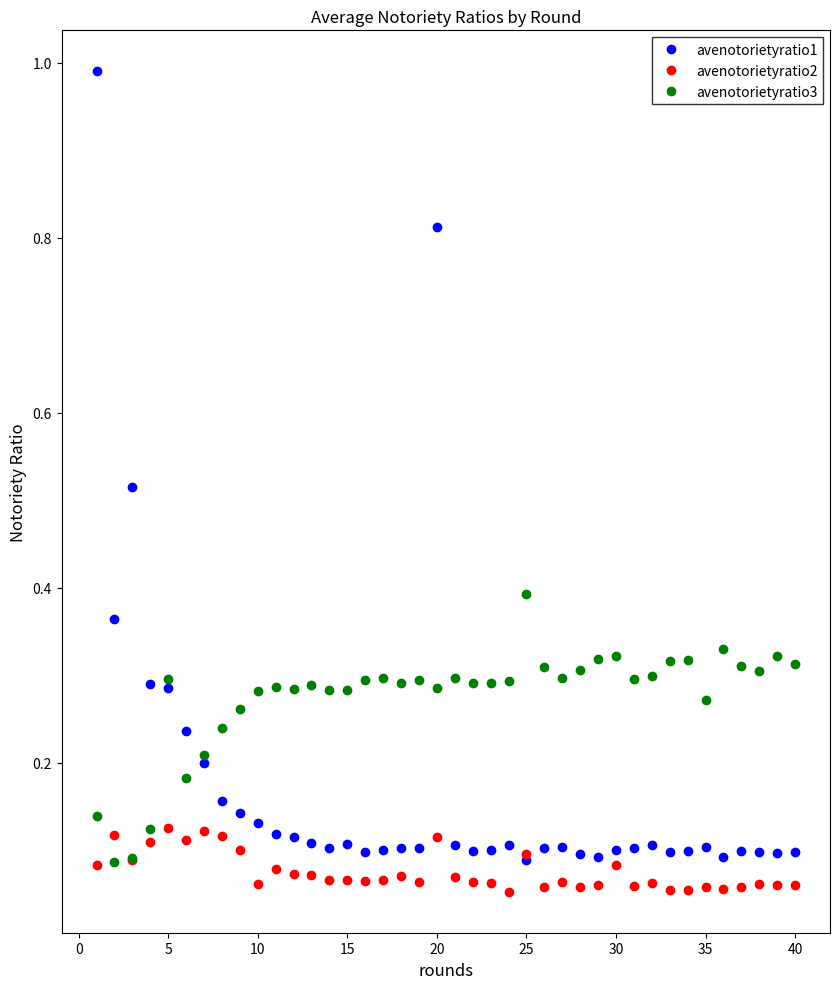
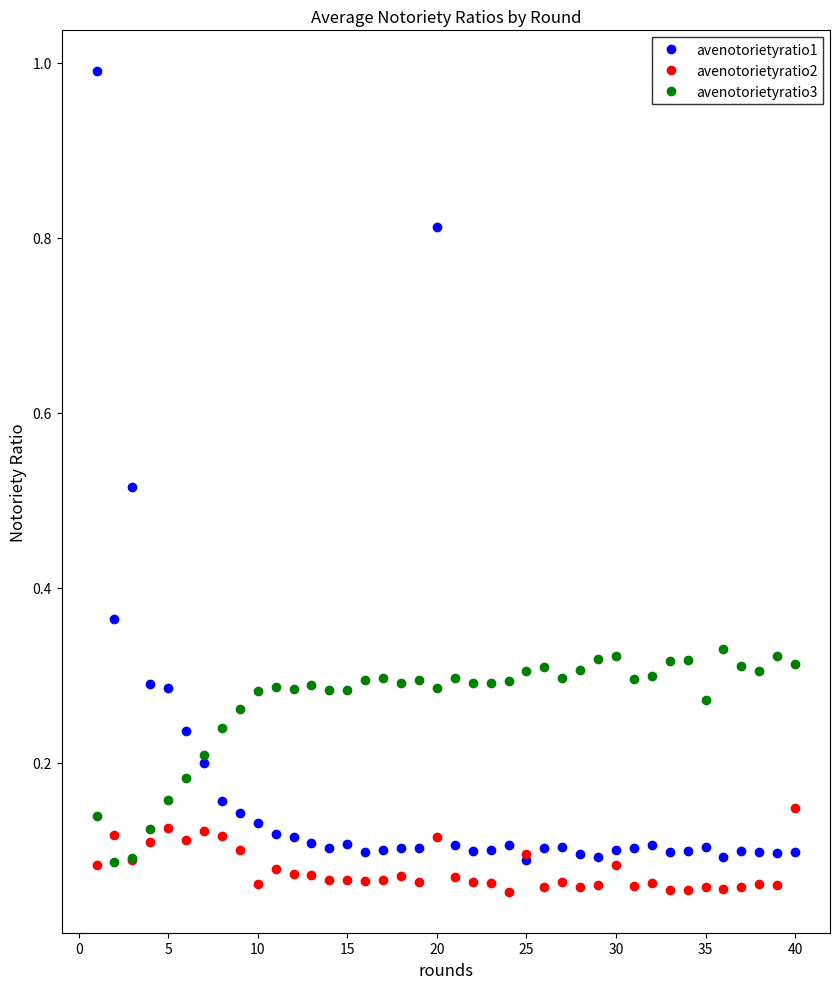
avenotorietyratio3, 5: 0.30 -> 0.16
avenotorietyratio3, 25: 0.39 -> 0.31
avenotorietyratio2, 40: 0.06 -> 0.15
